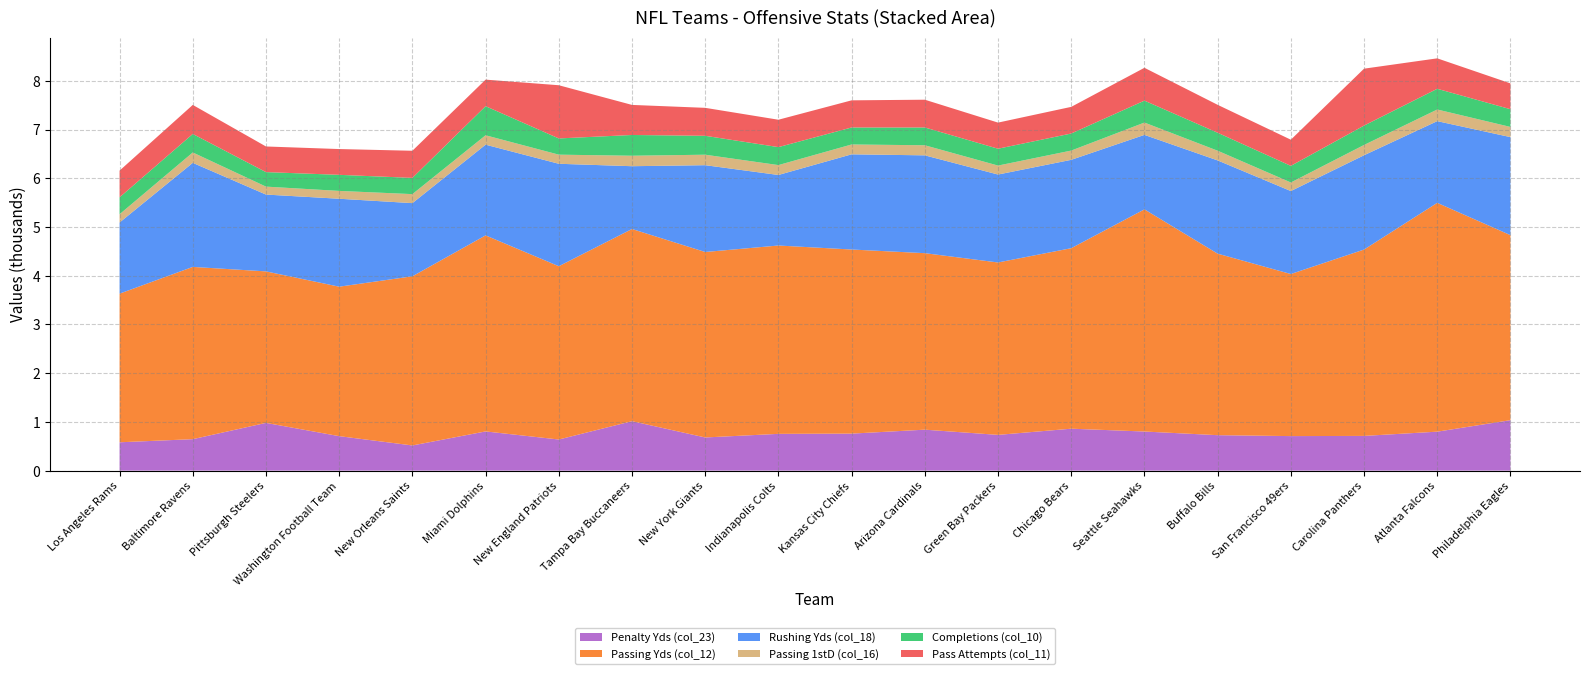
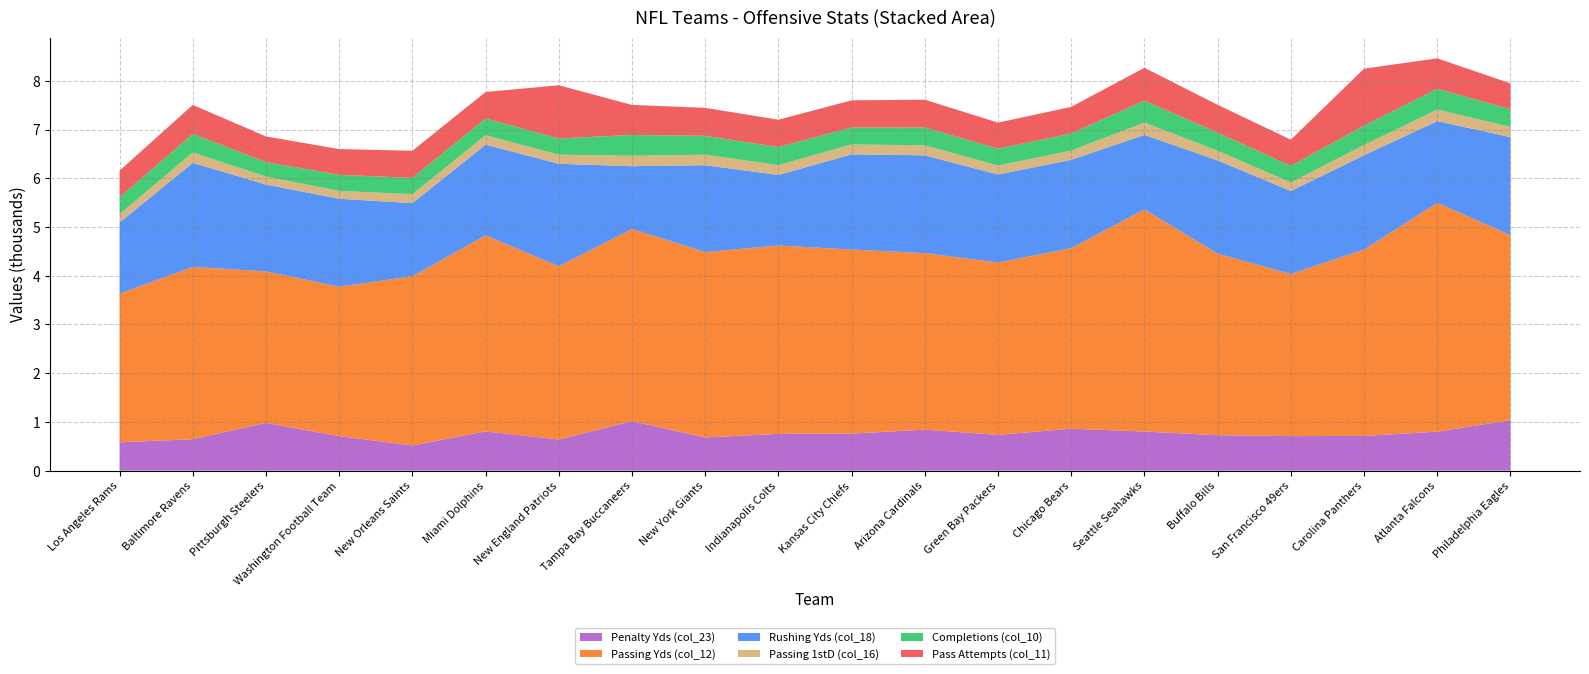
Rushing Yds (col_18), Pittsburgh Steelers: 1.6 -> 1.8
Completions (col_10), Miami Dolphins: 0.6 -> 0.3
